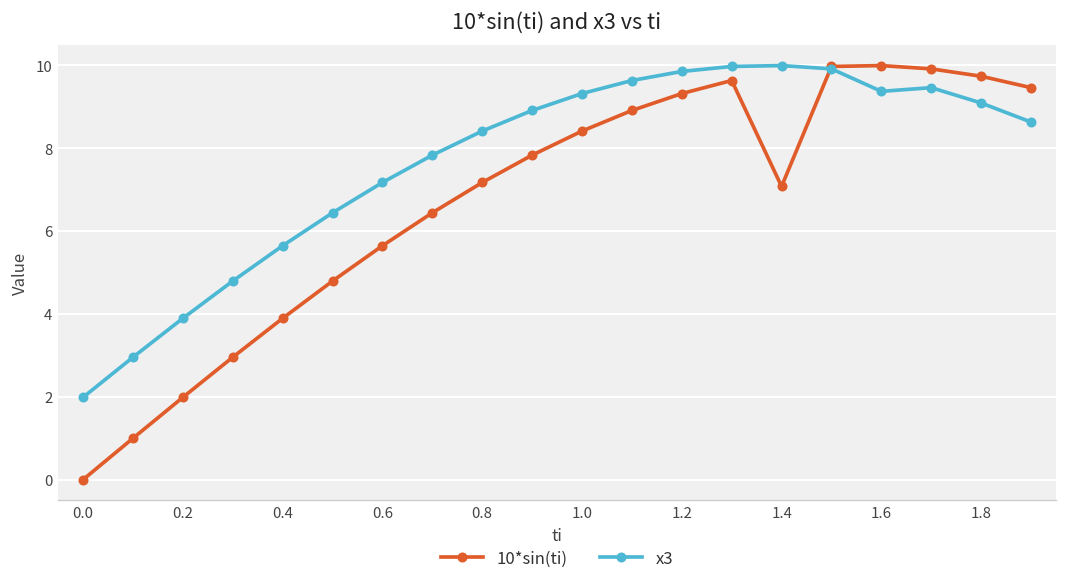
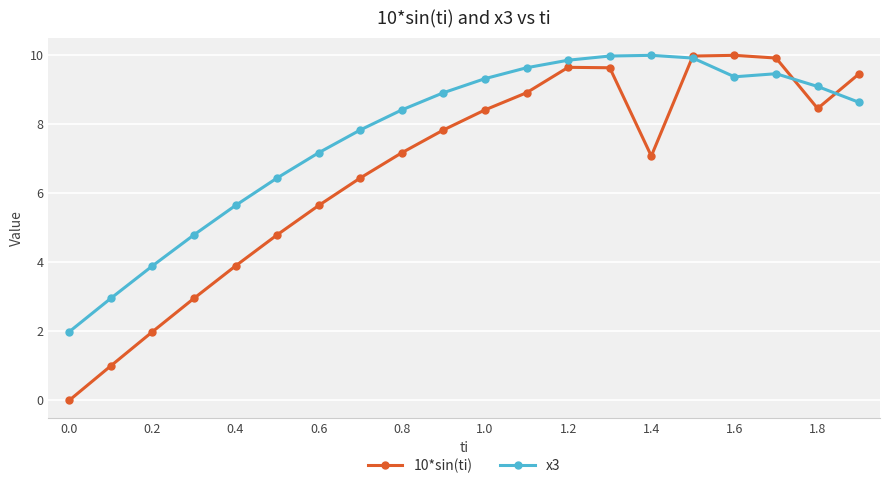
10*sin(ti), 1.2: 9.3 -> 9.6
10*sin(ti), 1.8: 9.7 -> 8.5
